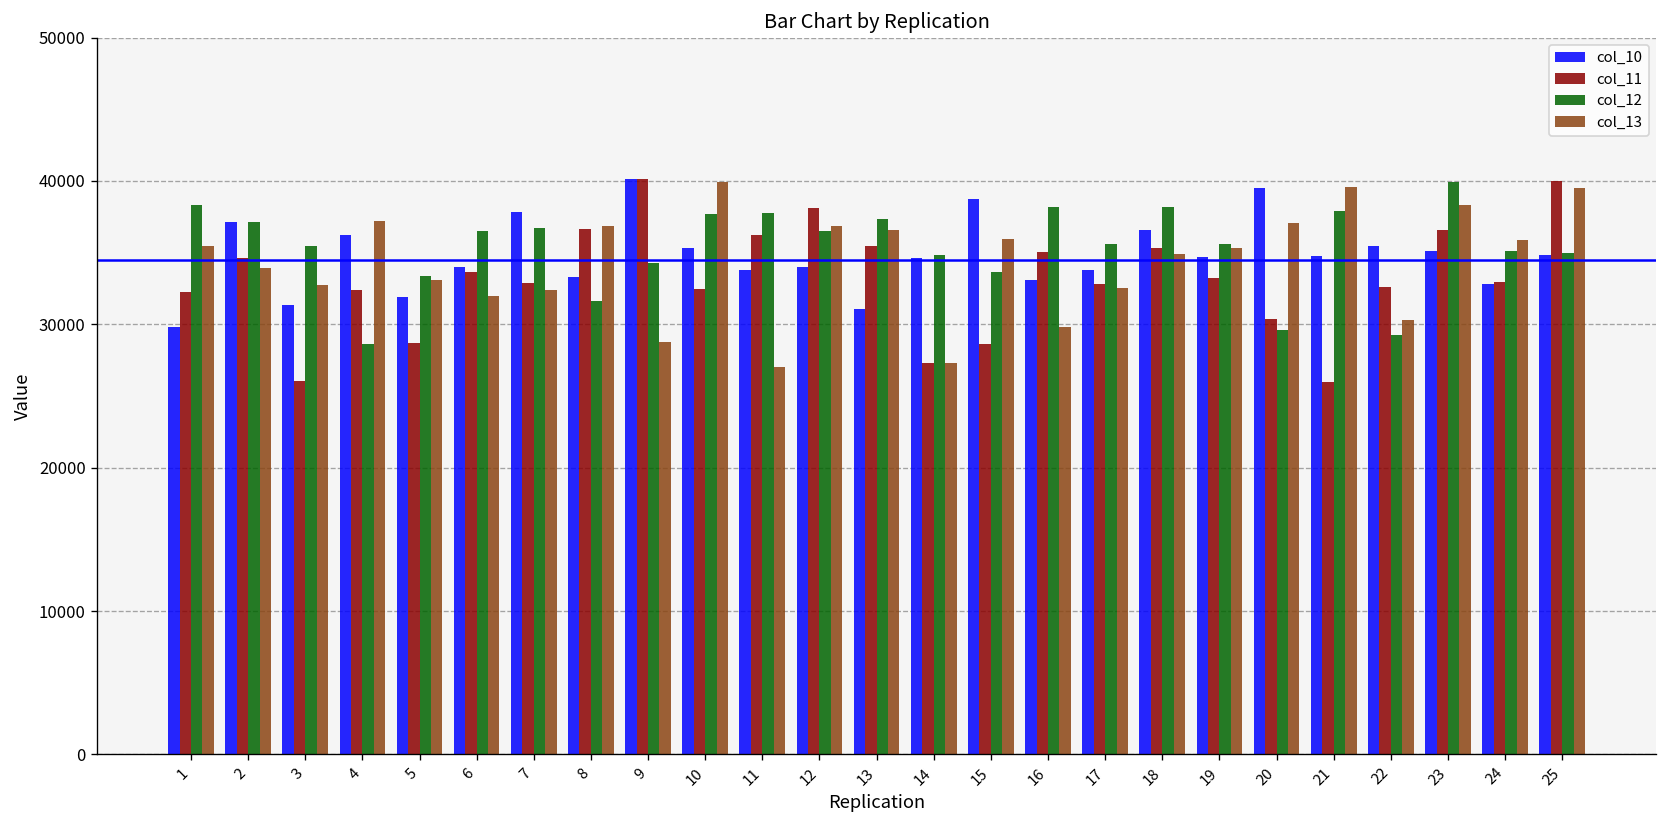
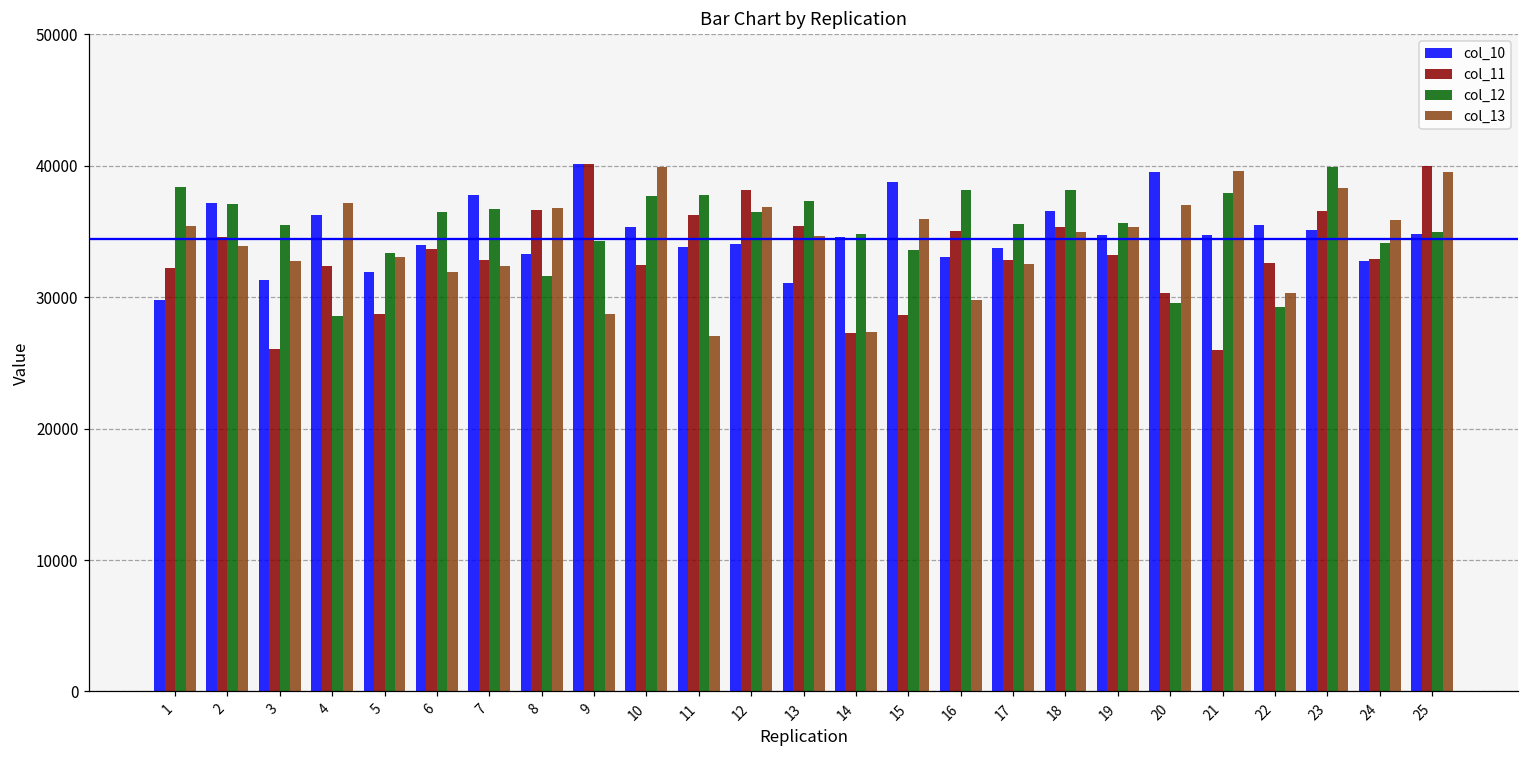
col_13, 13: 36600 -> 34700
col_12, 24: 35100 -> 34100
